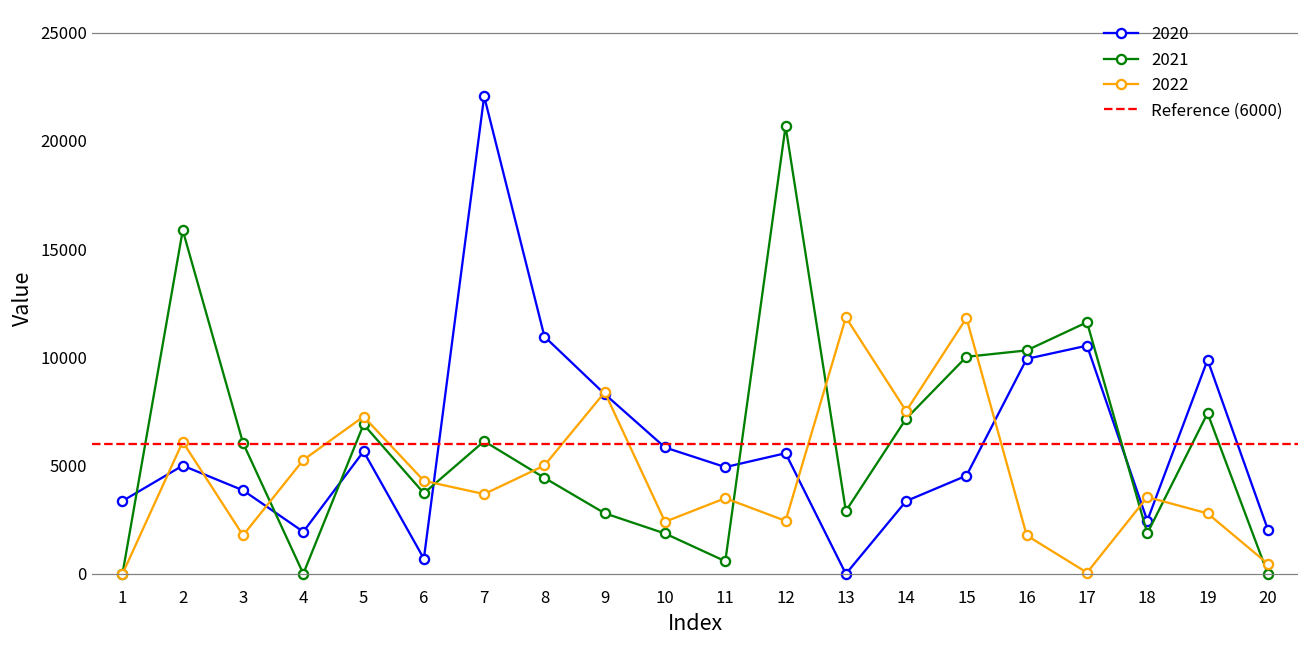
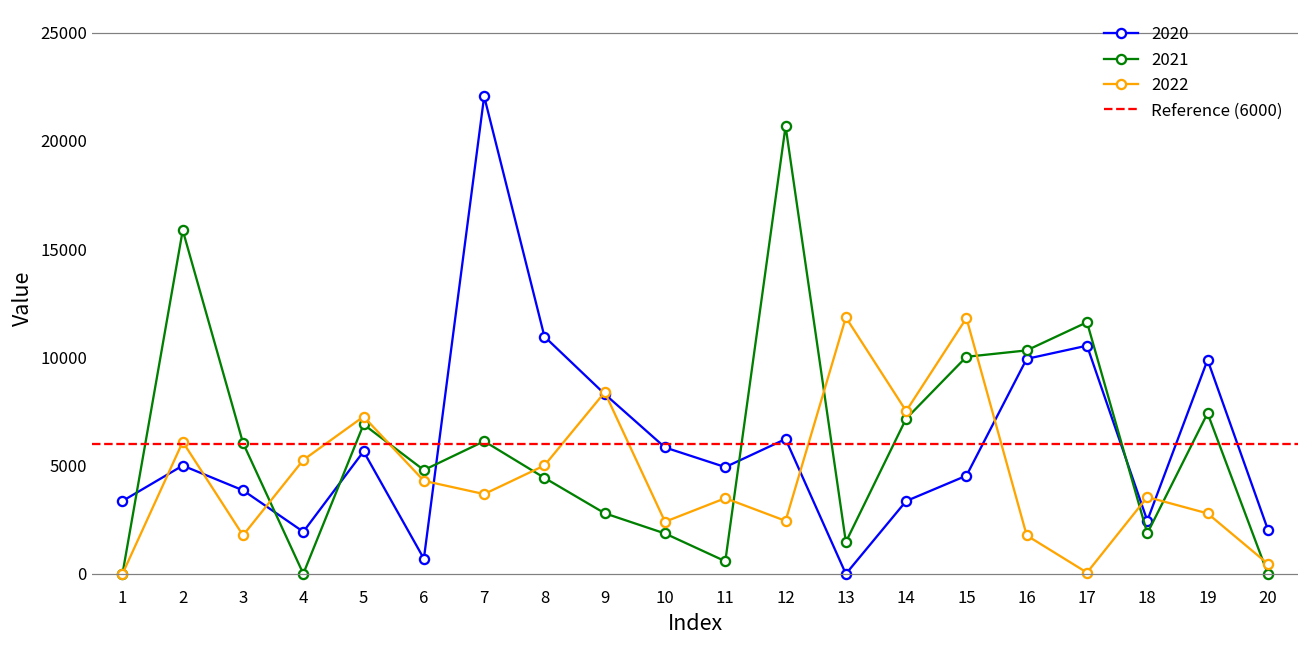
2021, 6: 3700 -> 4800
2020, 12: 5600 -> 6200
2021, 13: 2900 -> 1500
